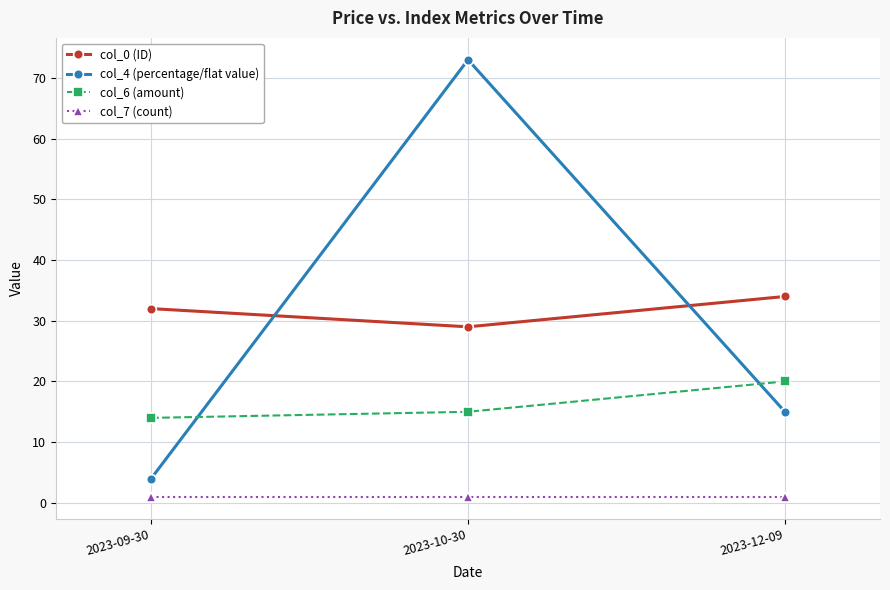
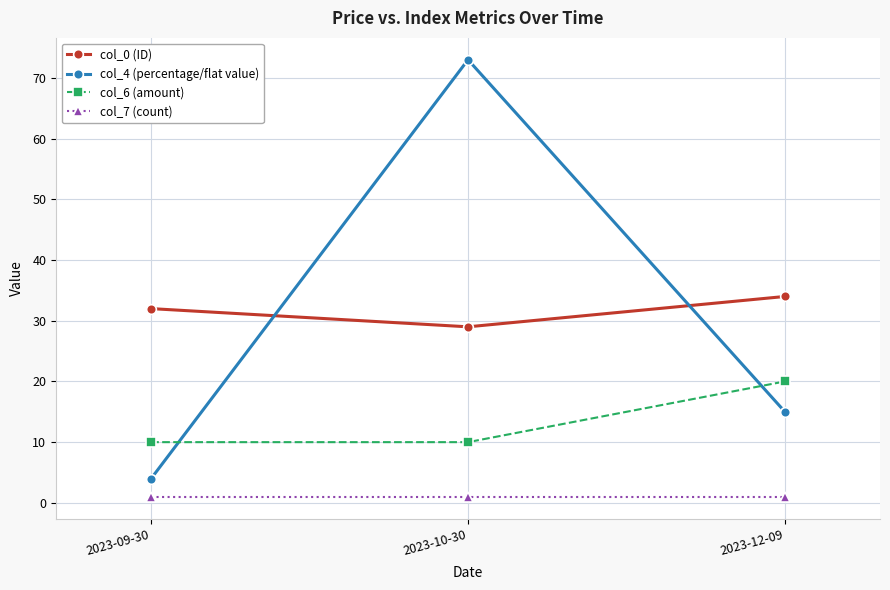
col_6 (amount), 2023-09-30: 14 -> 10
col_6 (amount), 2023-10-30: 15 -> 10
